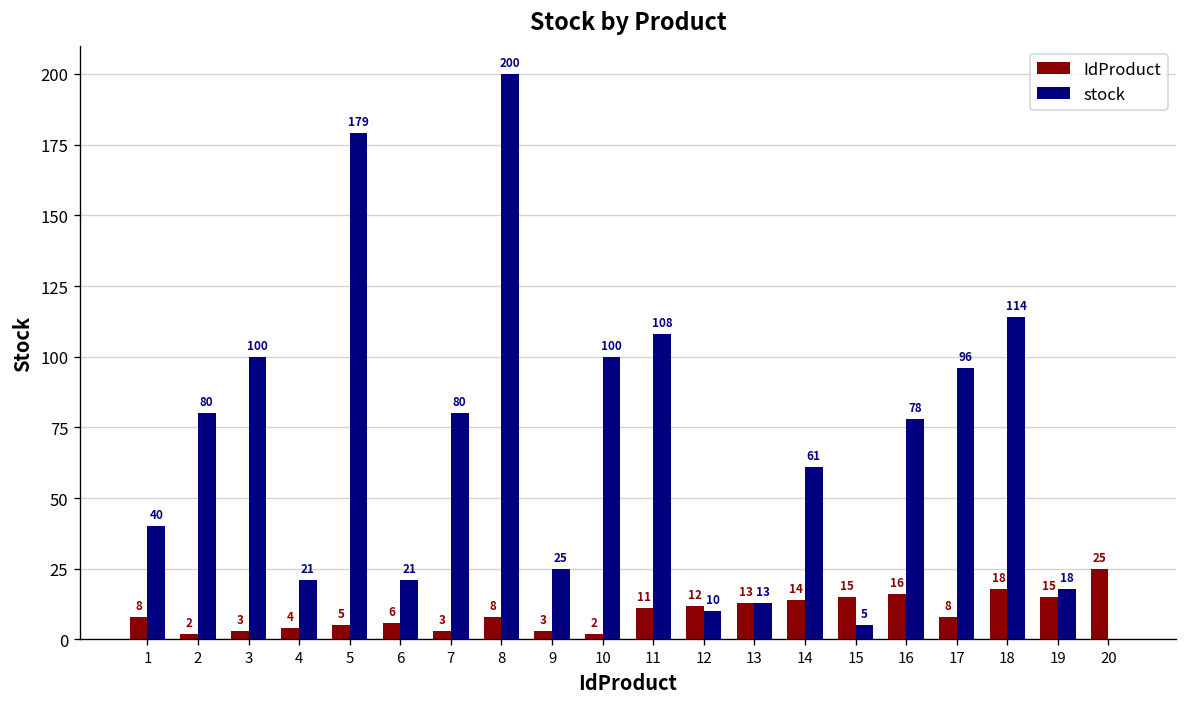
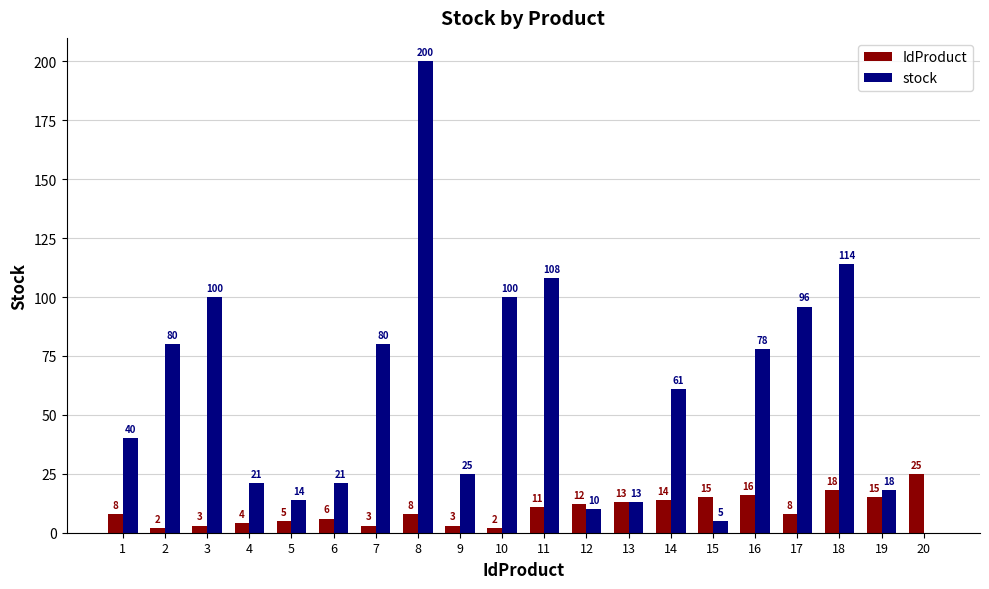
stock, 5: 179 -> 14
